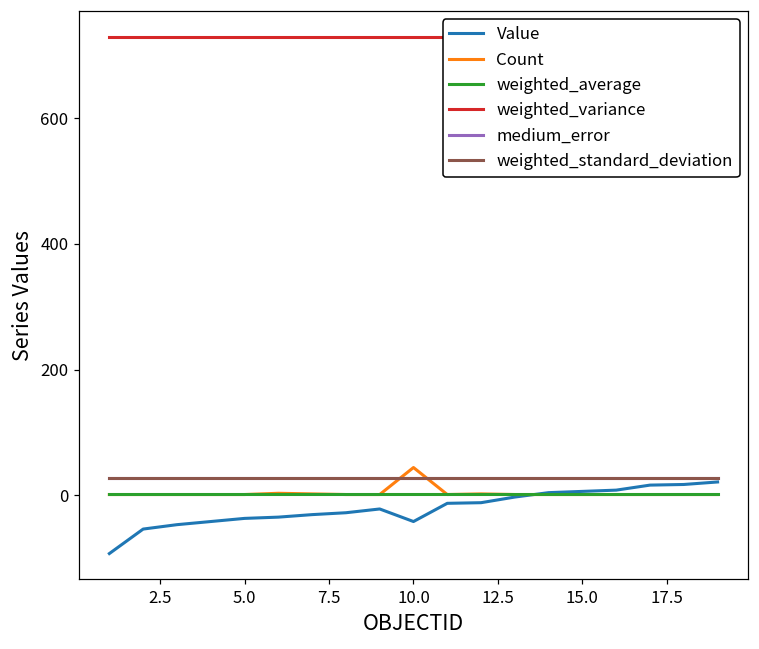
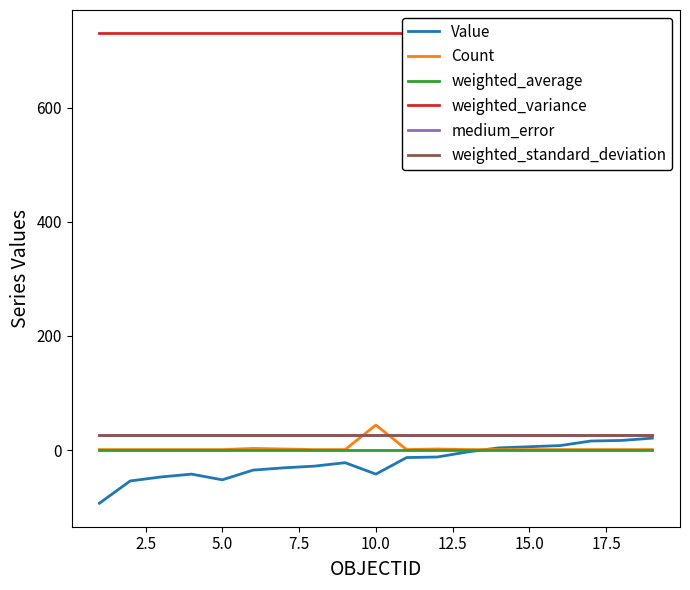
Value, 5.0: -40 -> -50
